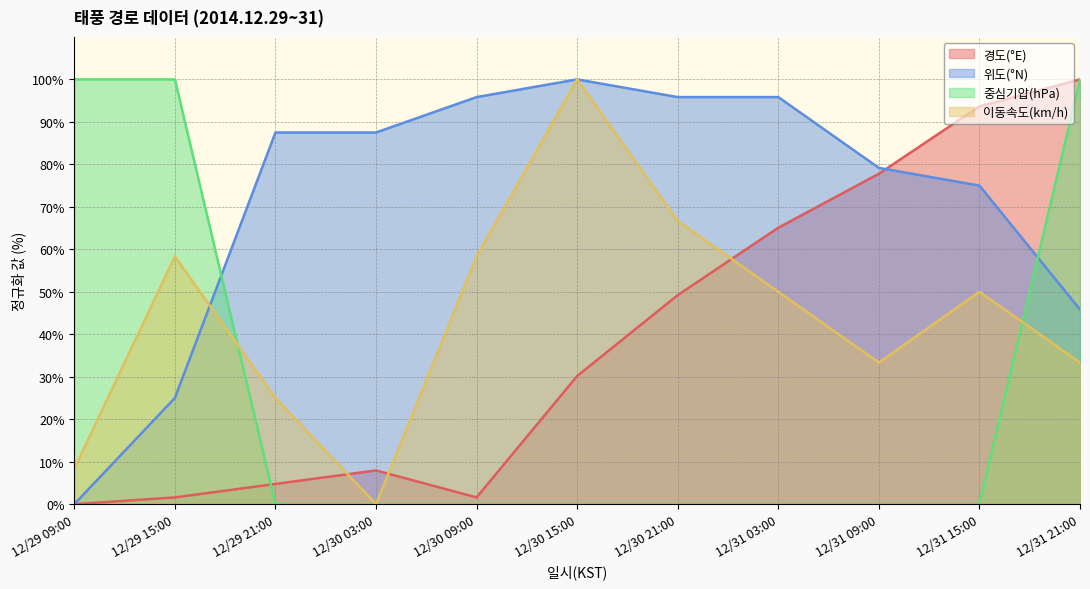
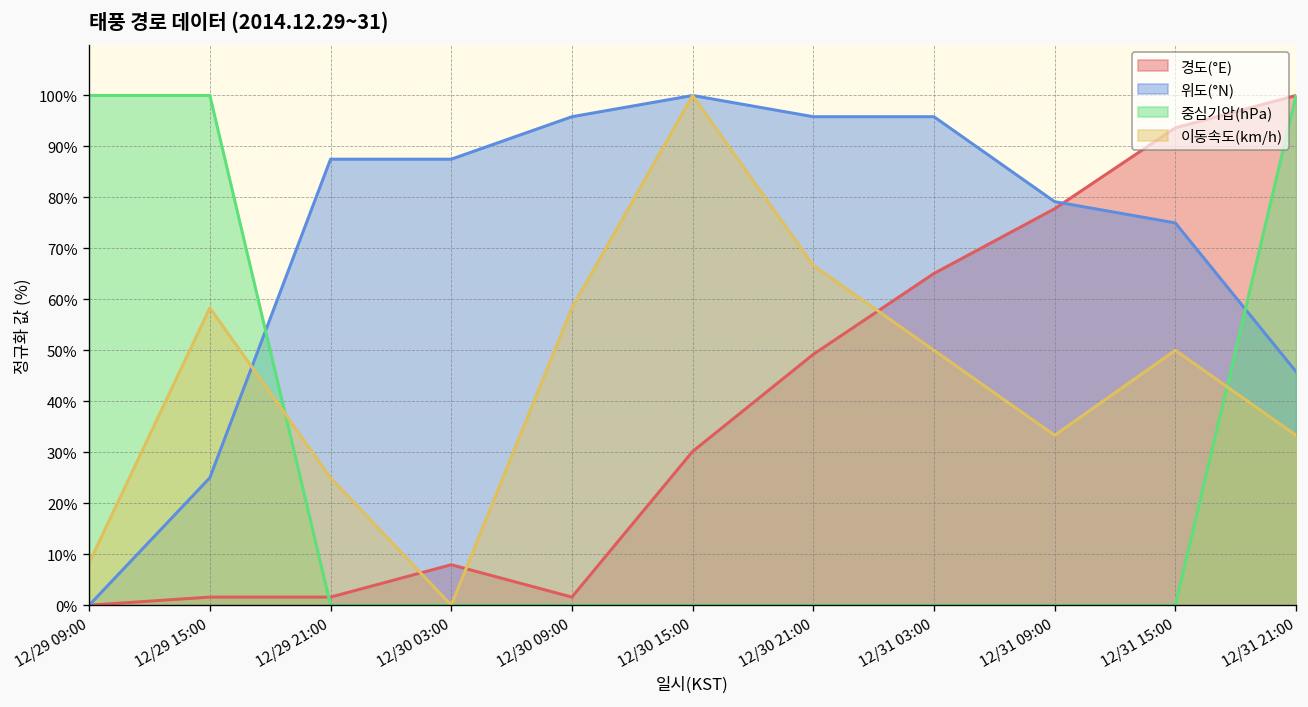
경도(°E), 12/29 21:00: 5% -> 2%
